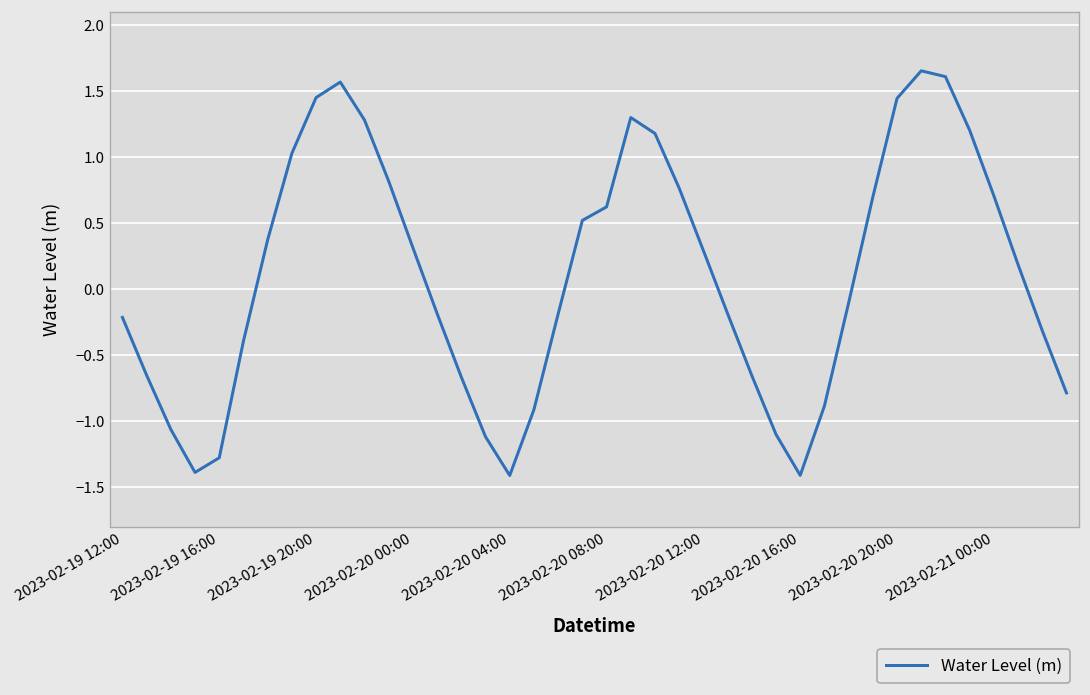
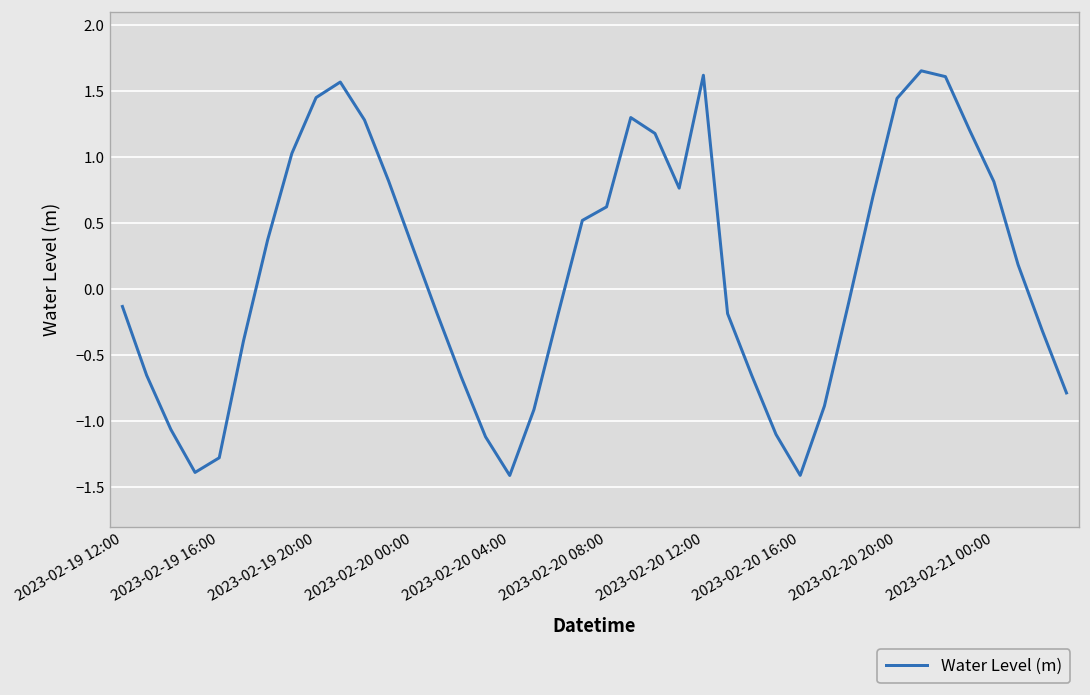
2023-02-19 12:00: -0.22 -> -0.13
2023-02-20 12:00: 0.29 -> 1.62
2023-02-21 00:00: 0.71 -> 0.81
